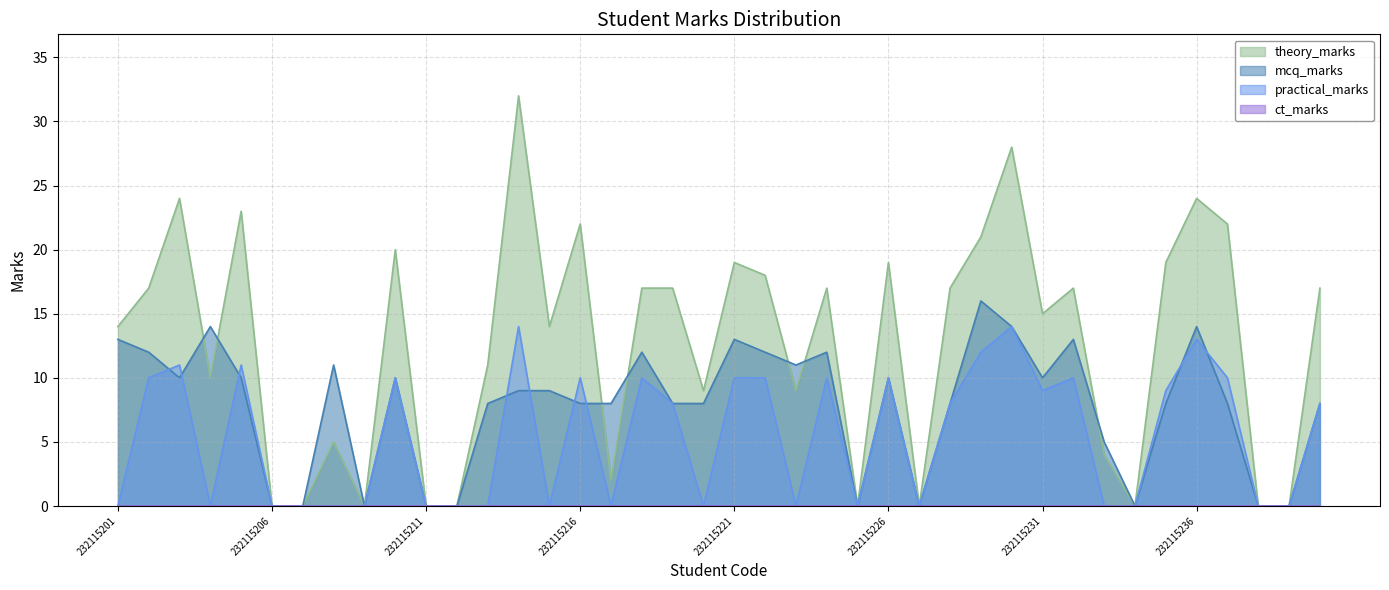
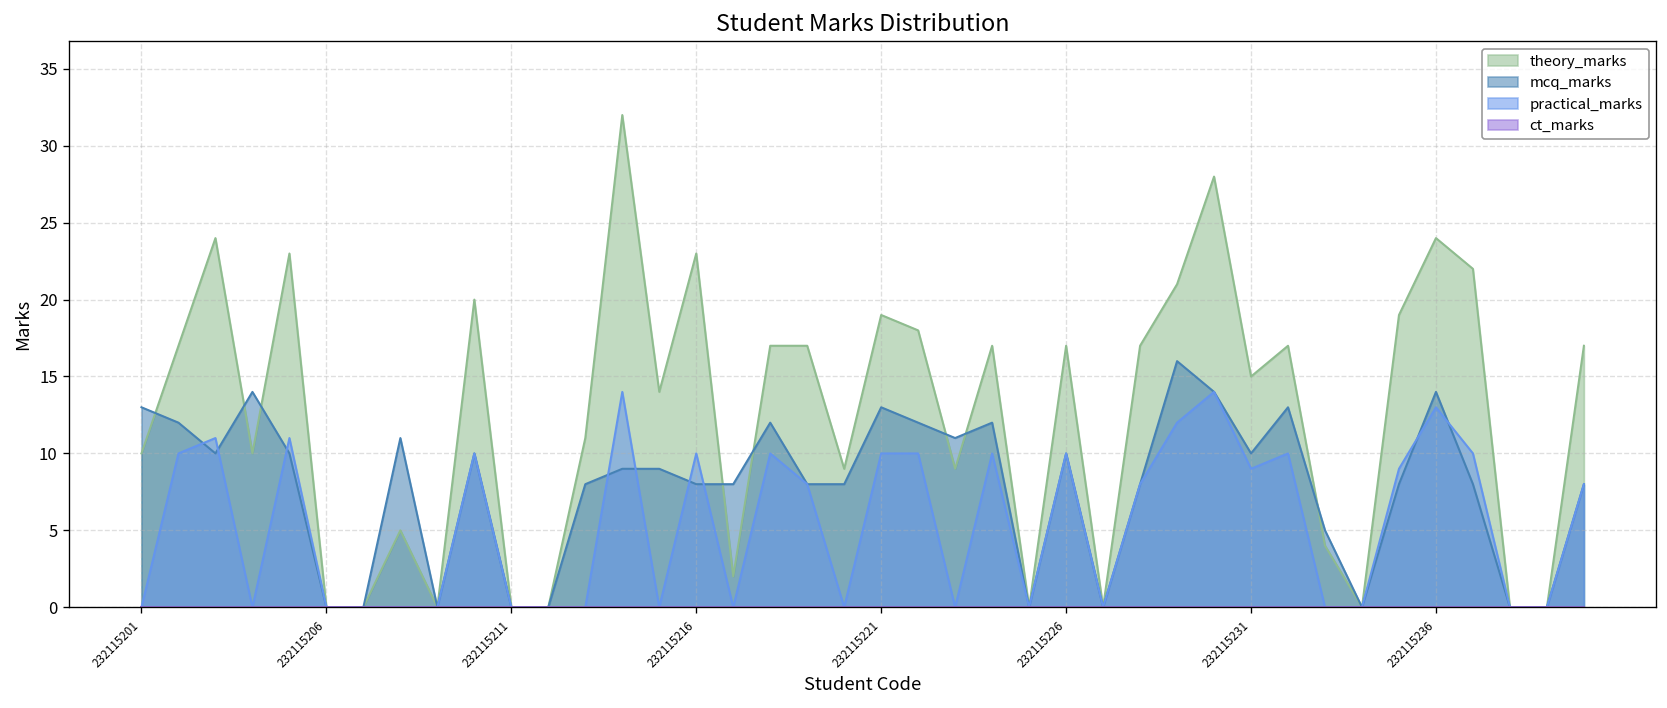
theory_marks, 232115201: 14 -> 10
theory_marks, 232115216: 22 -> 23
theory_marks, 232115226: 19 -> 17
